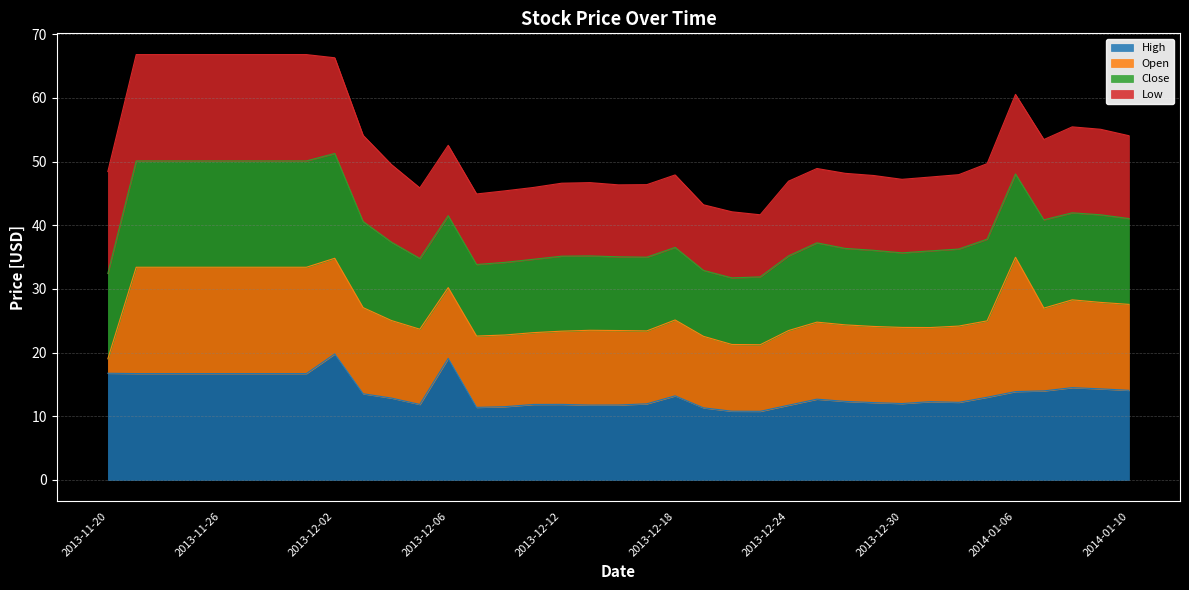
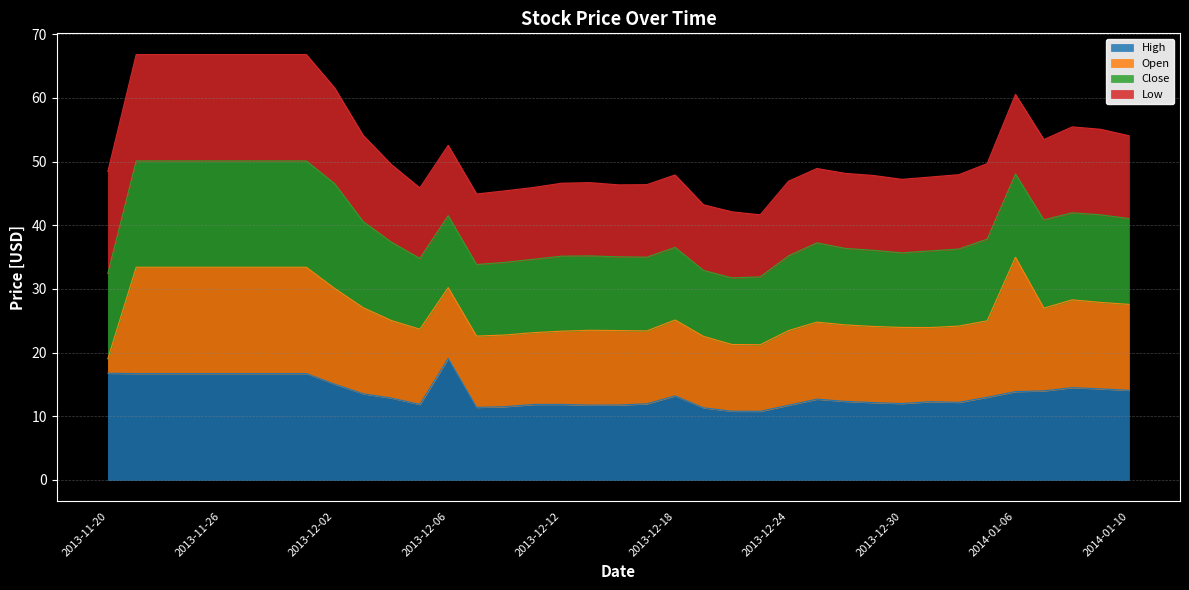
High, 2013-12-02: 20 -> 15
